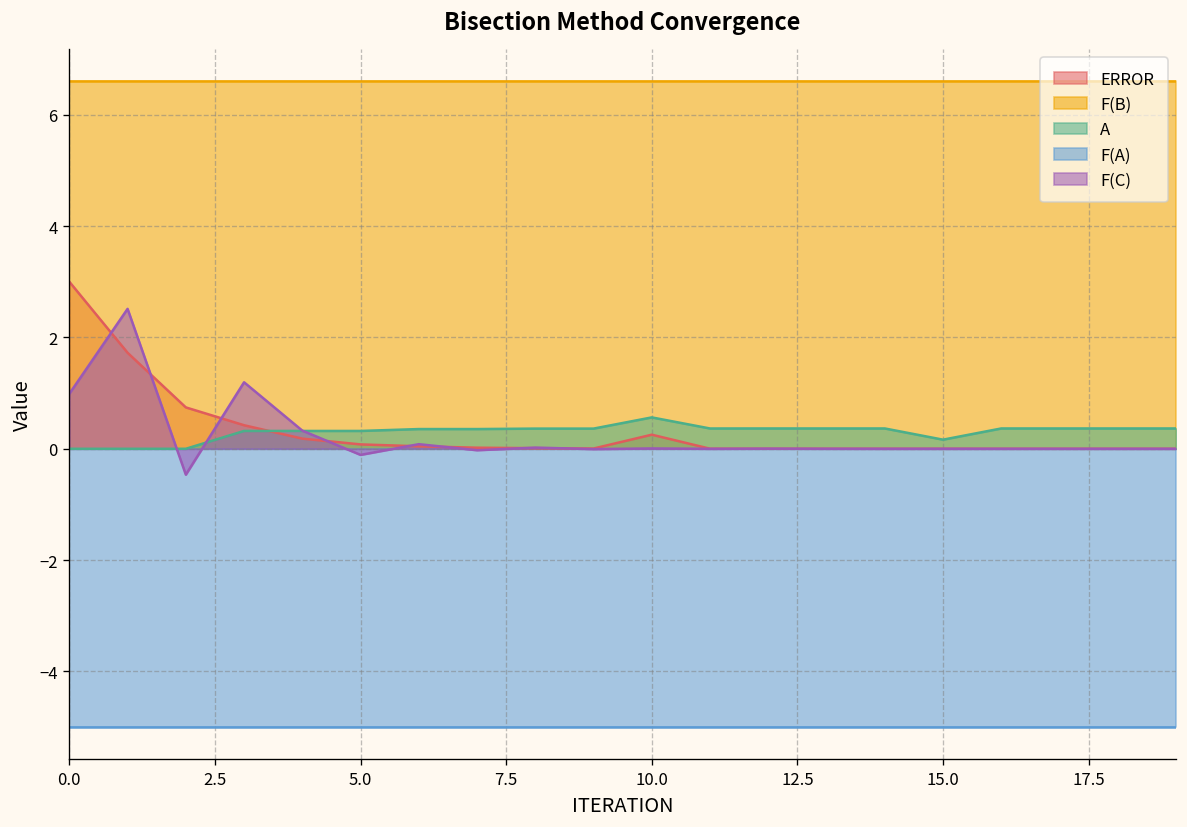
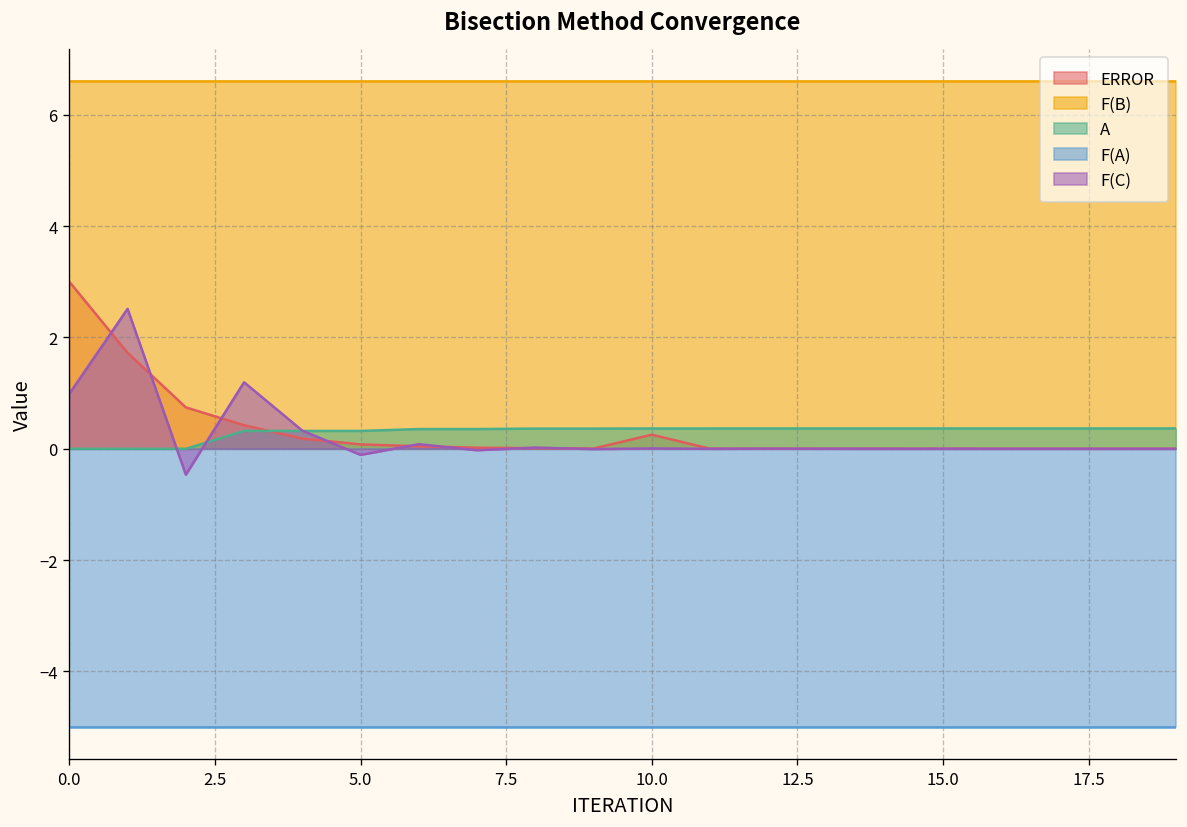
A, 10.0: 0.6 -> 0.4
A, 15.0: 0.2 -> 0.4
